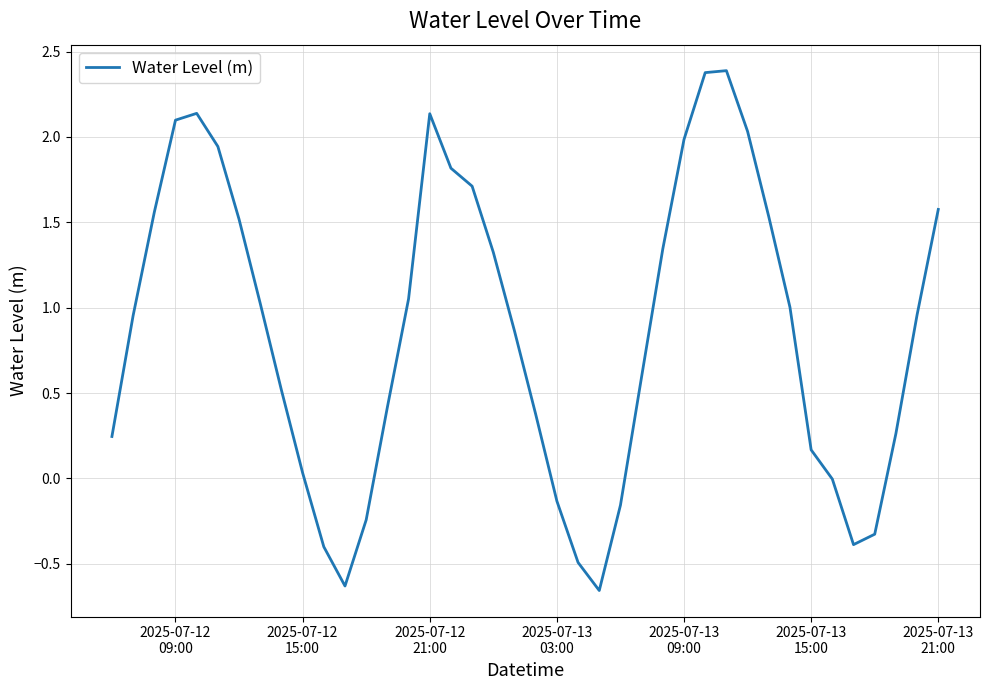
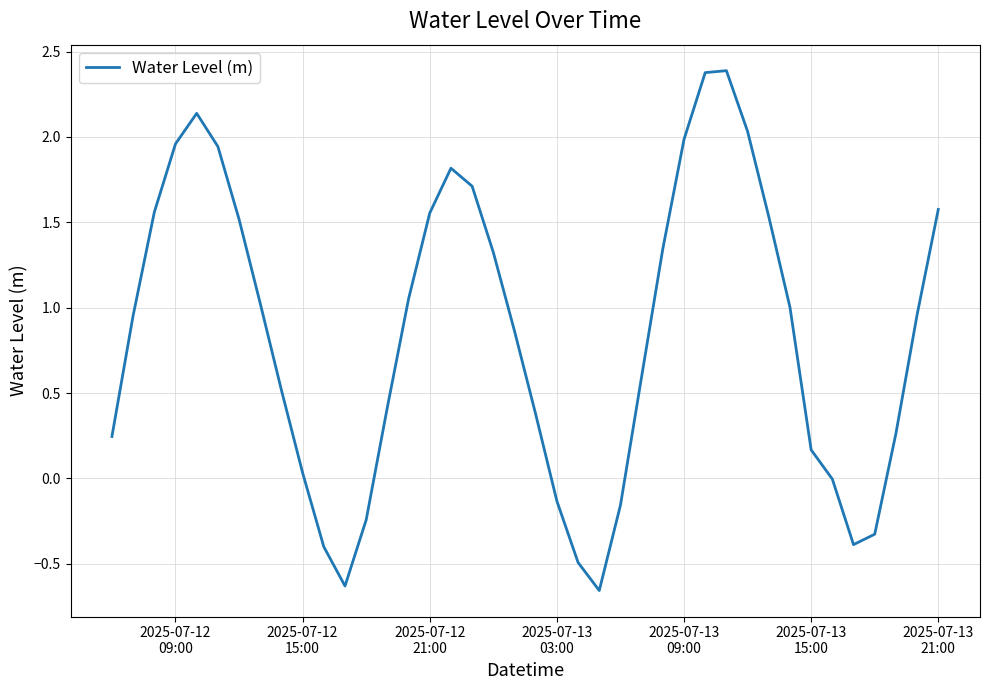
2025-07-12 09:00: 2.10 -> 1.96
2025-07-12 21:00: 2.14 -> 1.55
